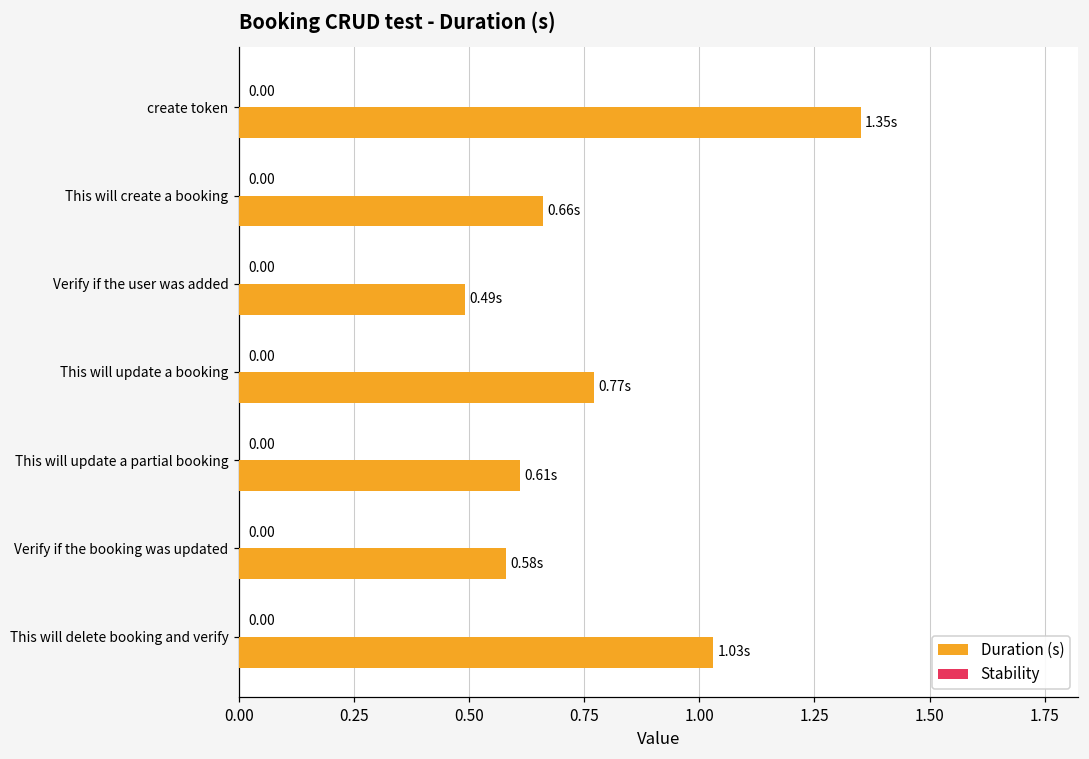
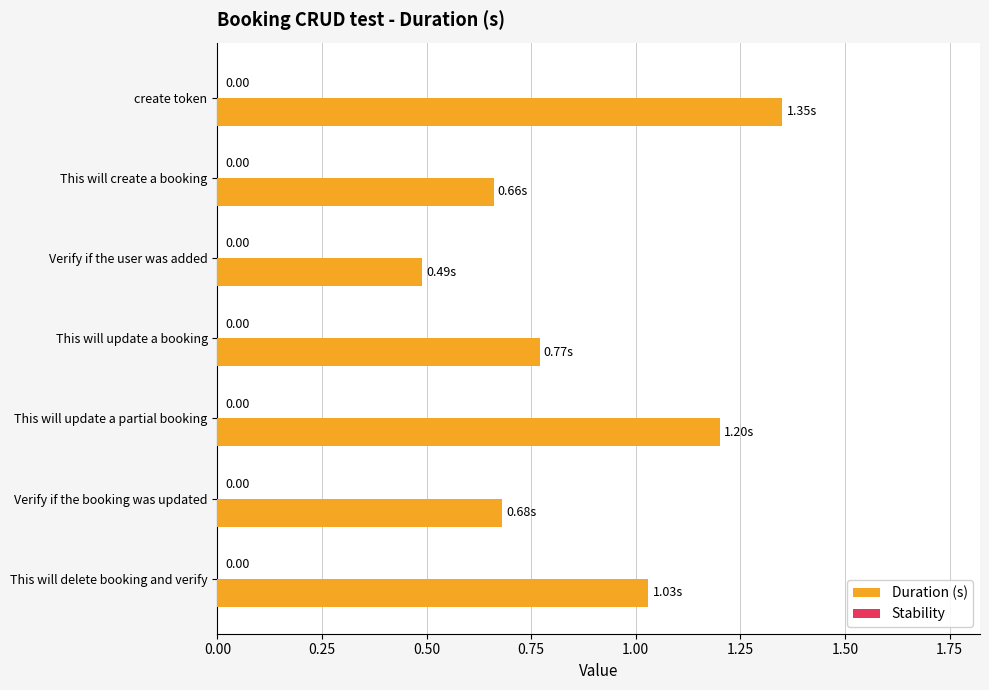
Duration (s), This will update a partial booking: 0.61s -> 1.20s
Duration (s), Verify if the booking was updated: 0.58s -> 0.68s
